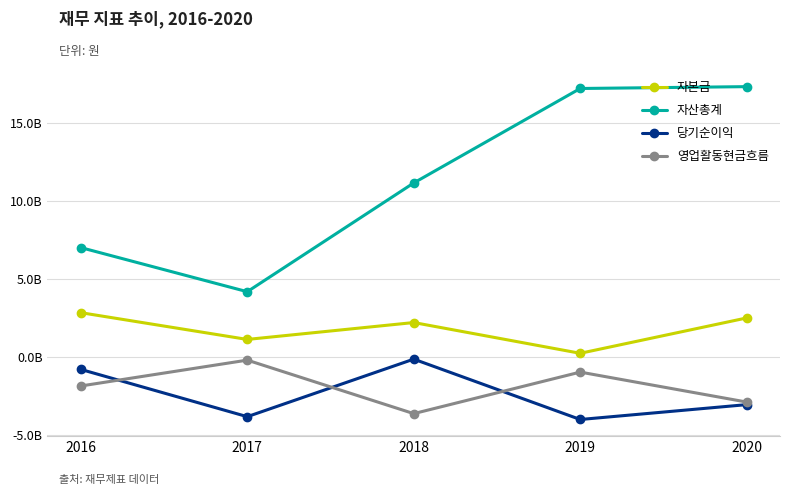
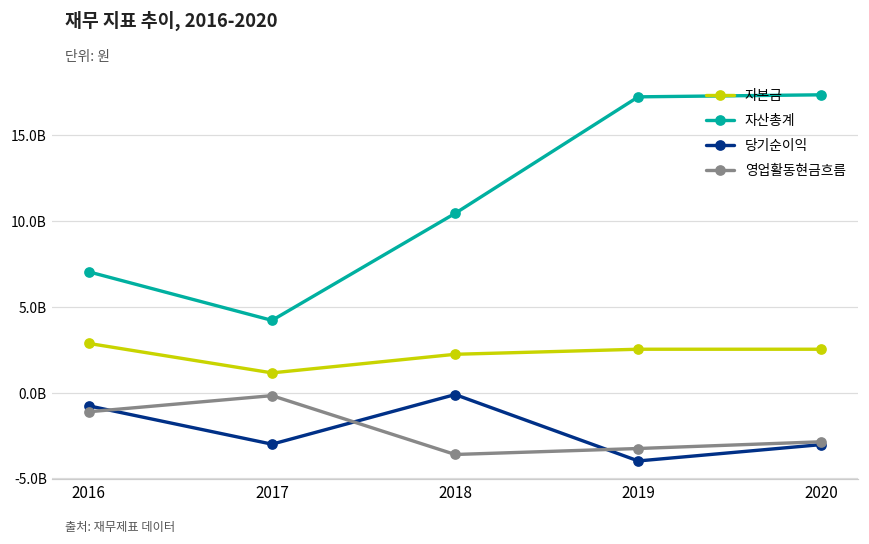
영업활동현금흐름, 2016: -1800000000 -> -1100000000
당기순이익, 2017: -3800000000 -> -3000000000
자산총계, 2018: 11200000000 -> 10400000000
자본금, 2019: 300000000 -> 2500000000
영업활동현금흐름, 2019: -900000000 -> -3300000000
